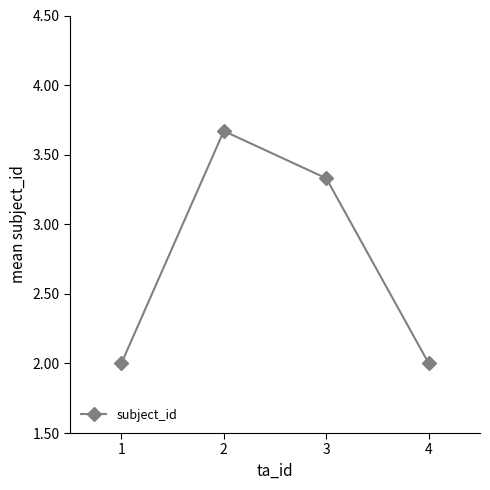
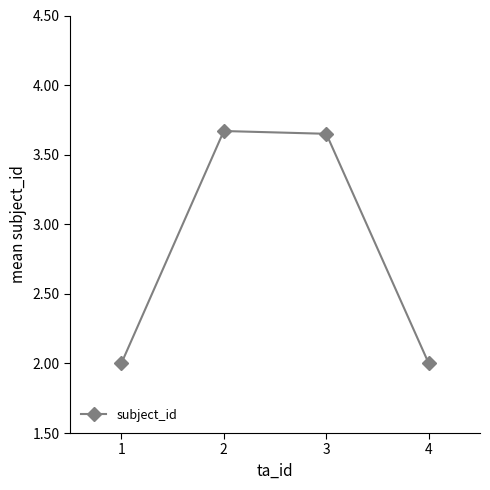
3: 3.33 -> 3.65
